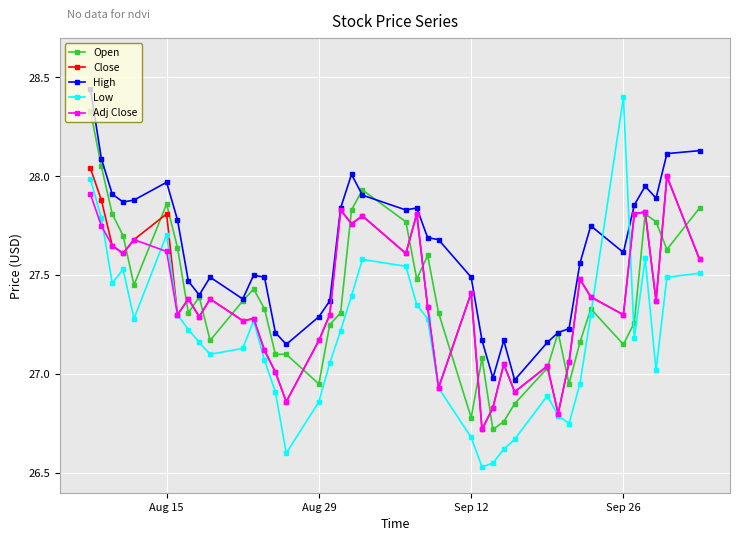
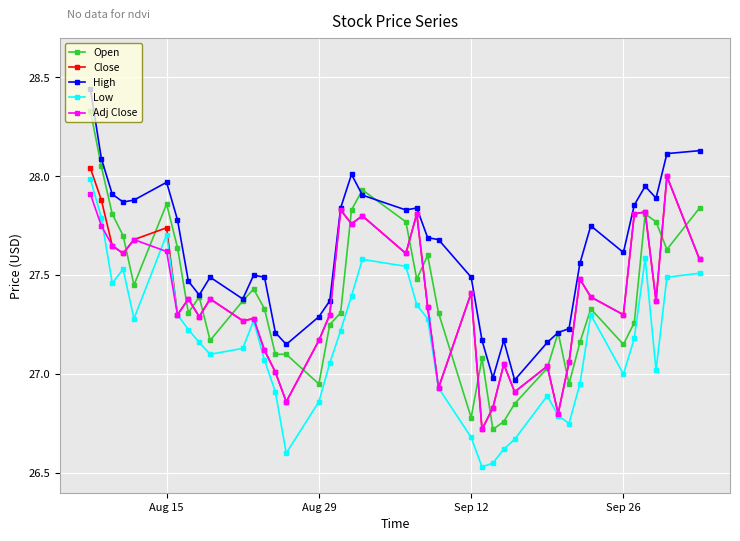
Close, Aug 15: 27.81 -> 27.74
Low, Sep 26: 28.4 -> 27.0
